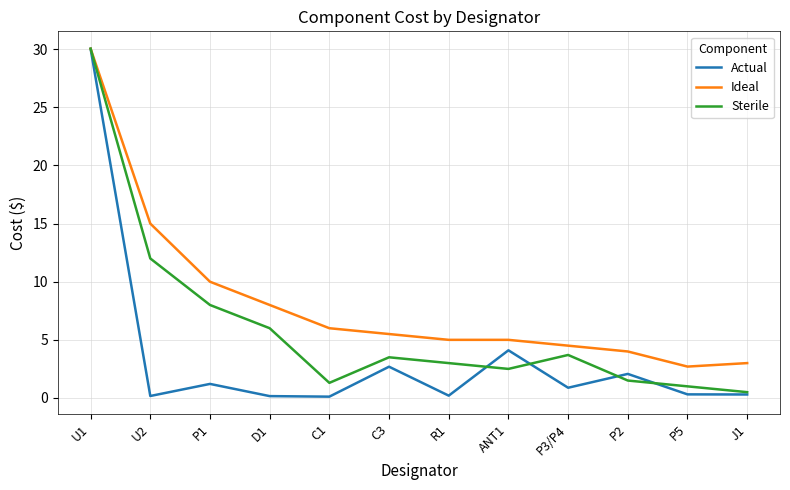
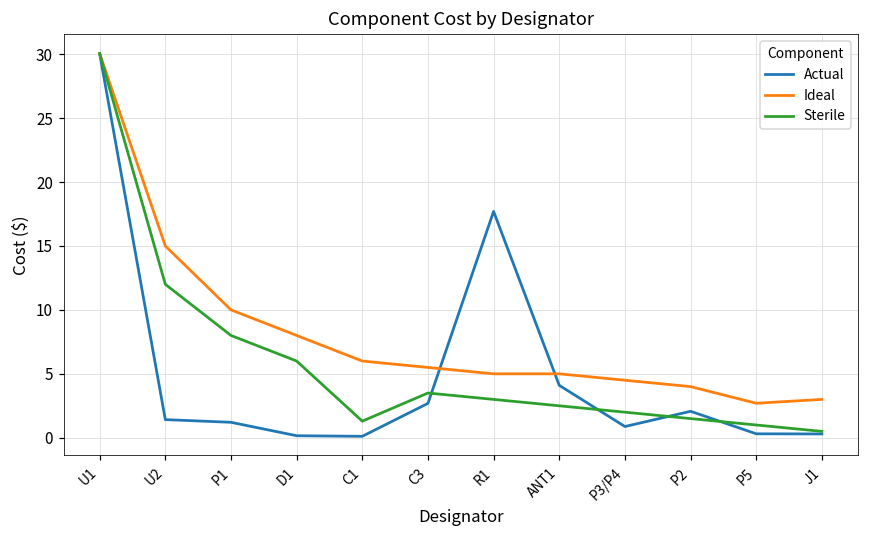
Actual, U2: 0.2 -> 1.4
Actual, R1: 0.2 -> 17.7
Sterile, P3/P4: 3.7 -> 2.0
